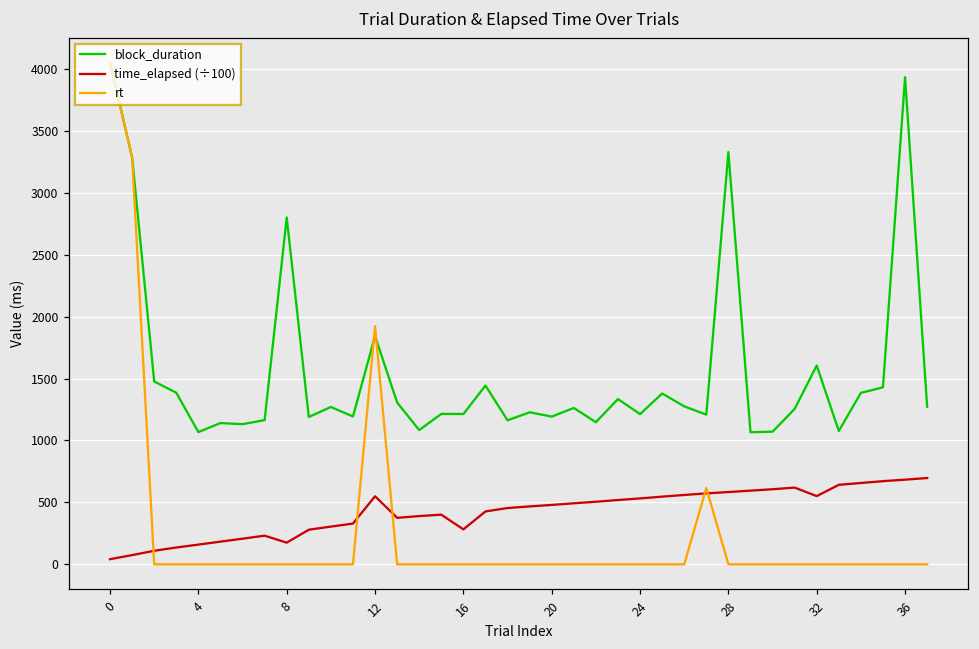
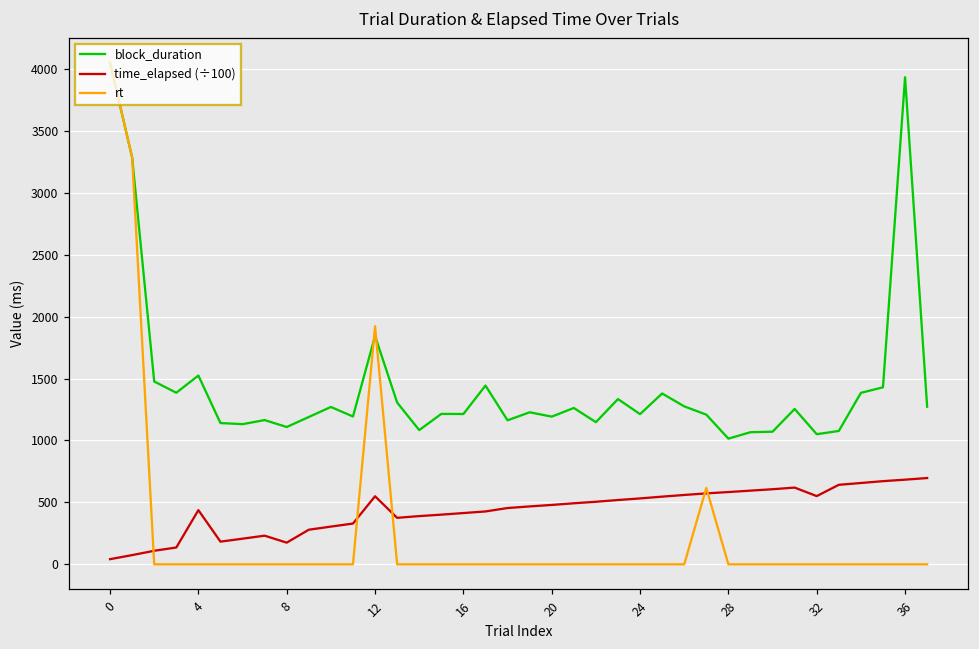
block_duration, 4: 1070 -> 1530
time_elapsed (÷100), 4: 160 -> 440
block_duration, 8: 2800 -> 1110
time_elapsed (÷100), 16: 280 -> 410
block_duration, 28: 3330 -> 1020
block_duration, 32: 1610 -> 1050
